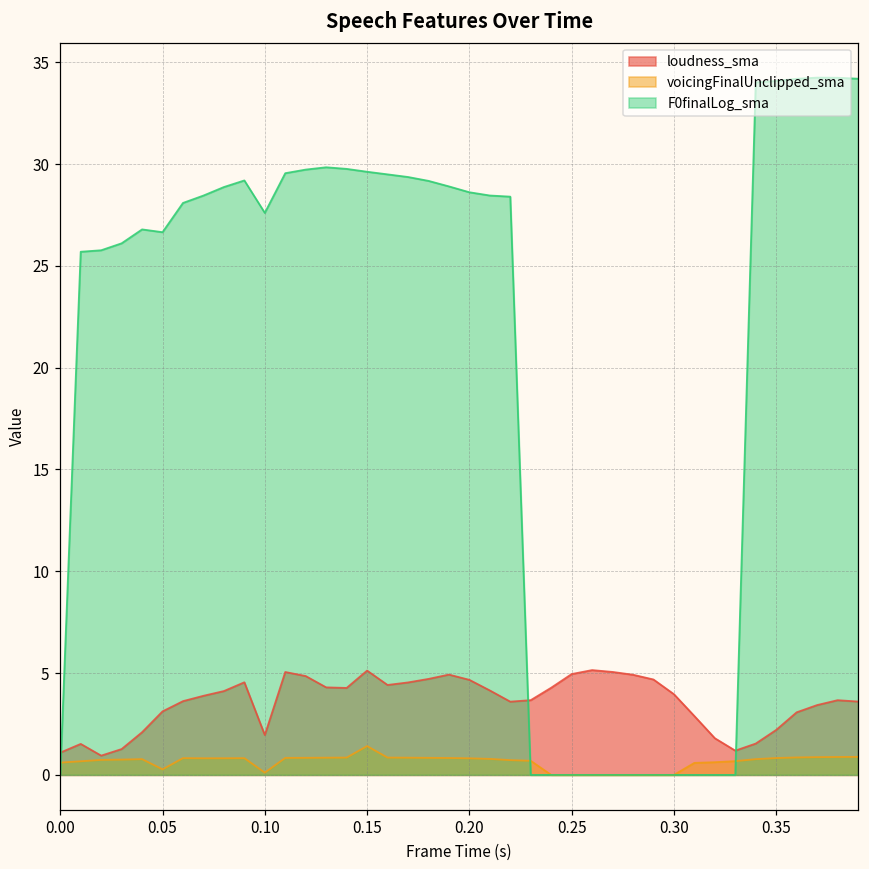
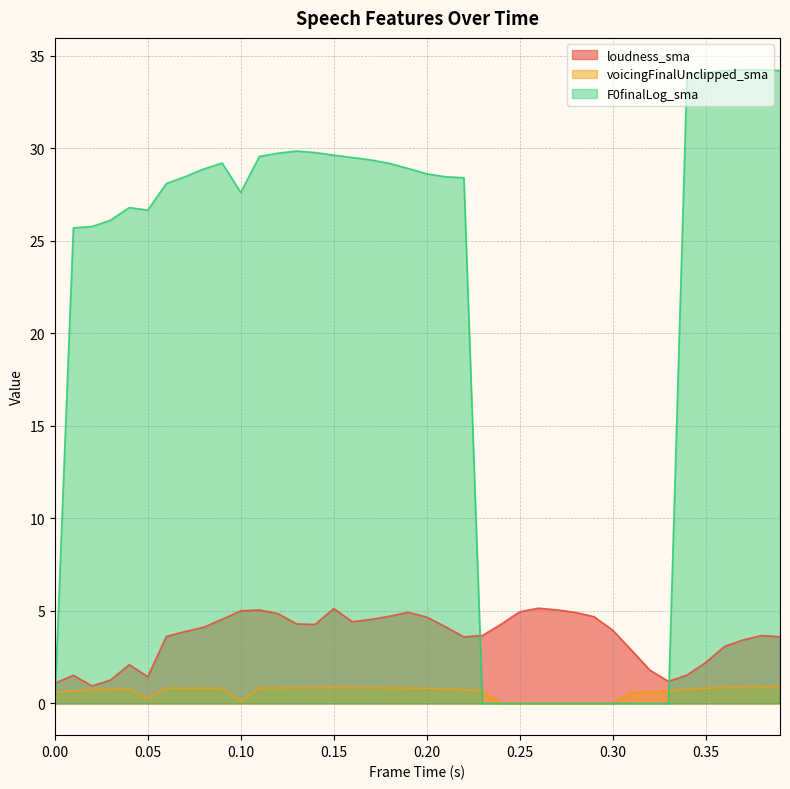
loudness_sma, 0.05: 3.1 -> 1.4
loudness_sma, 0.10: 2.0 -> 5.0
voicingFinalUnclipped_sma, 0.15: 1.4 -> 0.9
